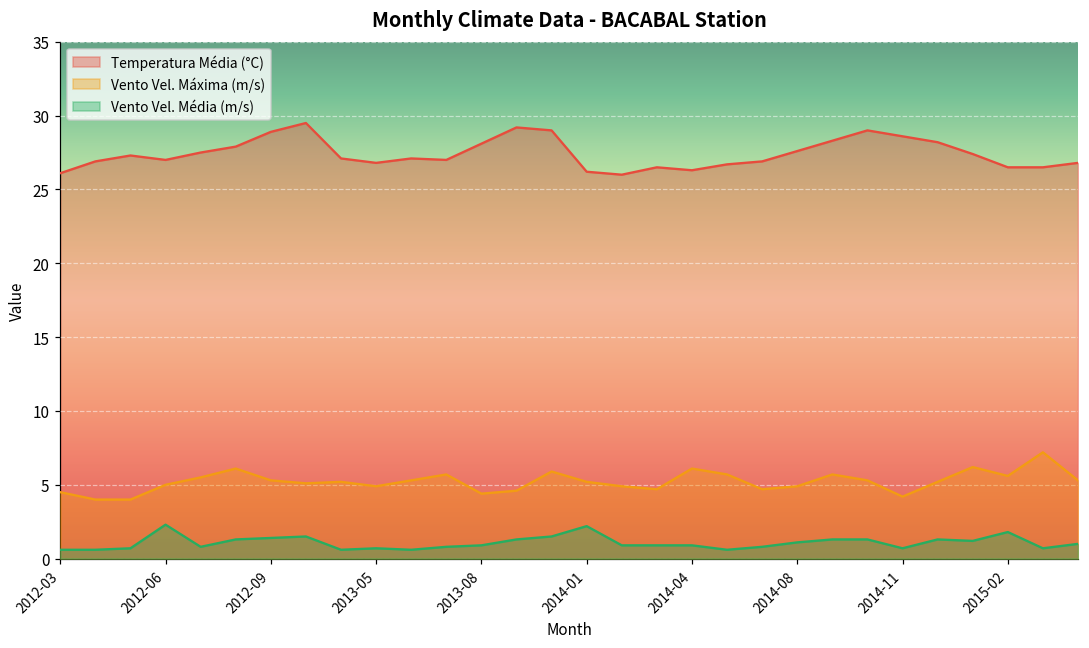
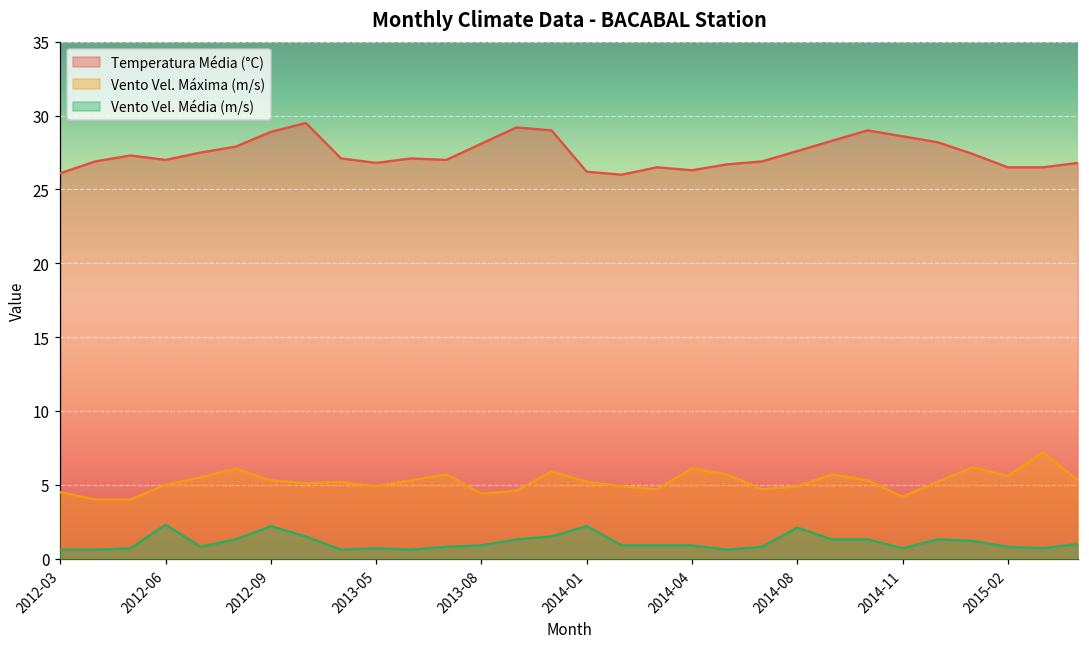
Vento Vel. Média (m/s), 2012-09: 1.4 -> 2.2
Vento Vel. Média (m/s), 2014-08: 1.1 -> 2.1
Vento Vel. Média (m/s), 2015-02: 1.8 -> 0.8
